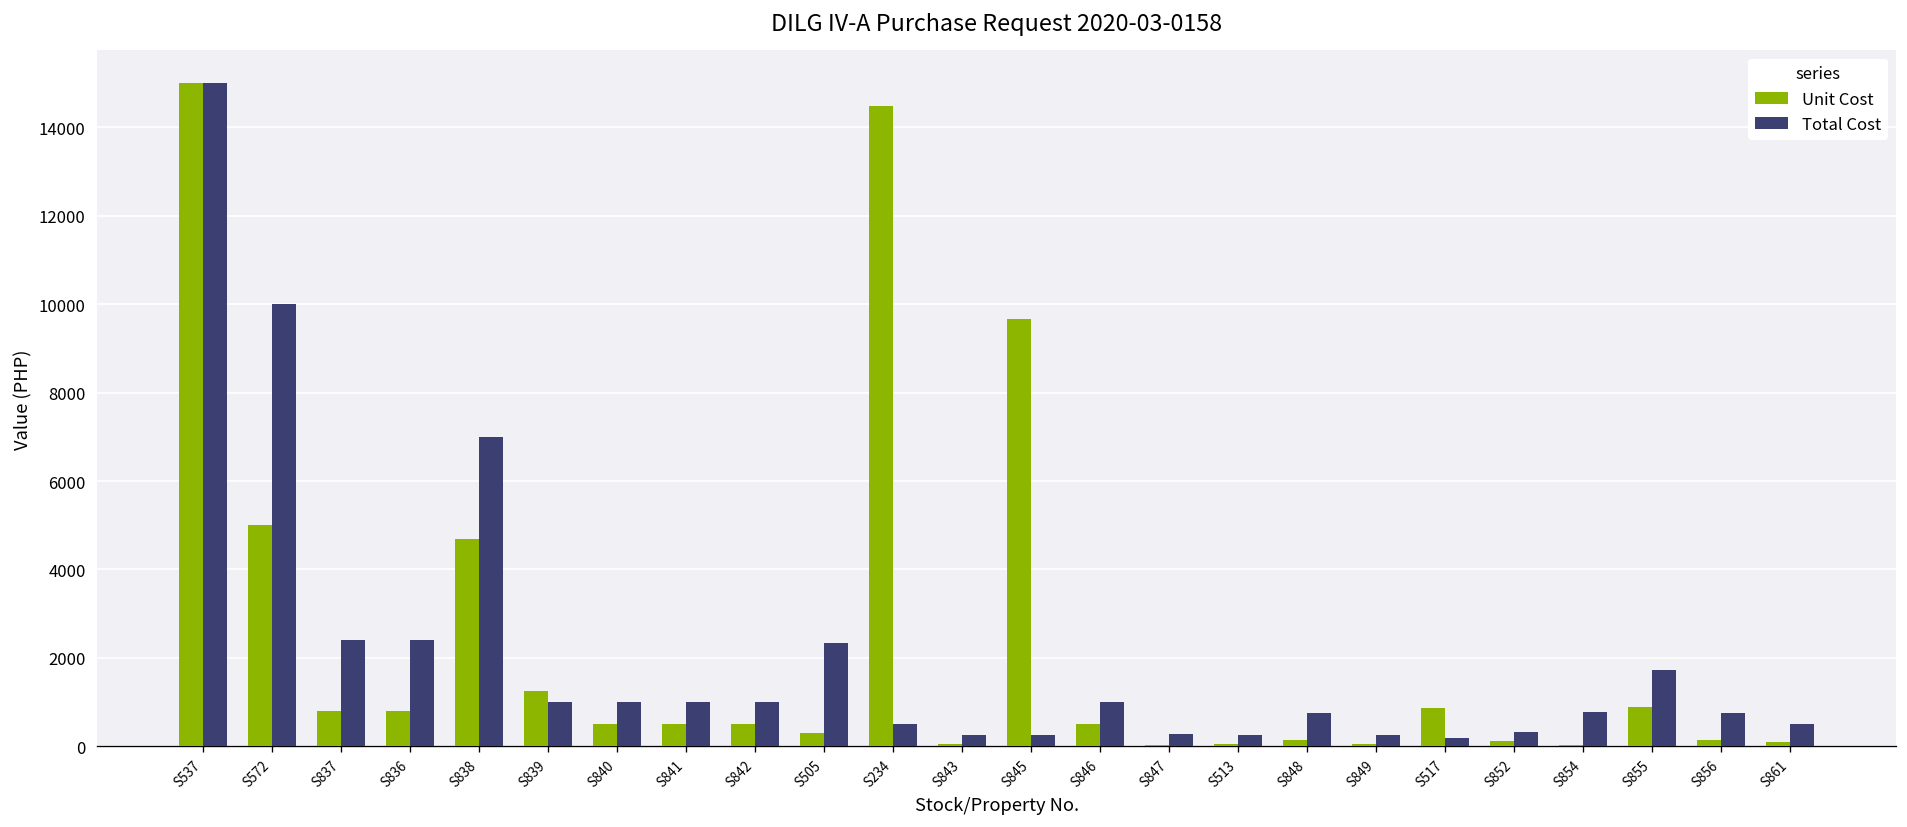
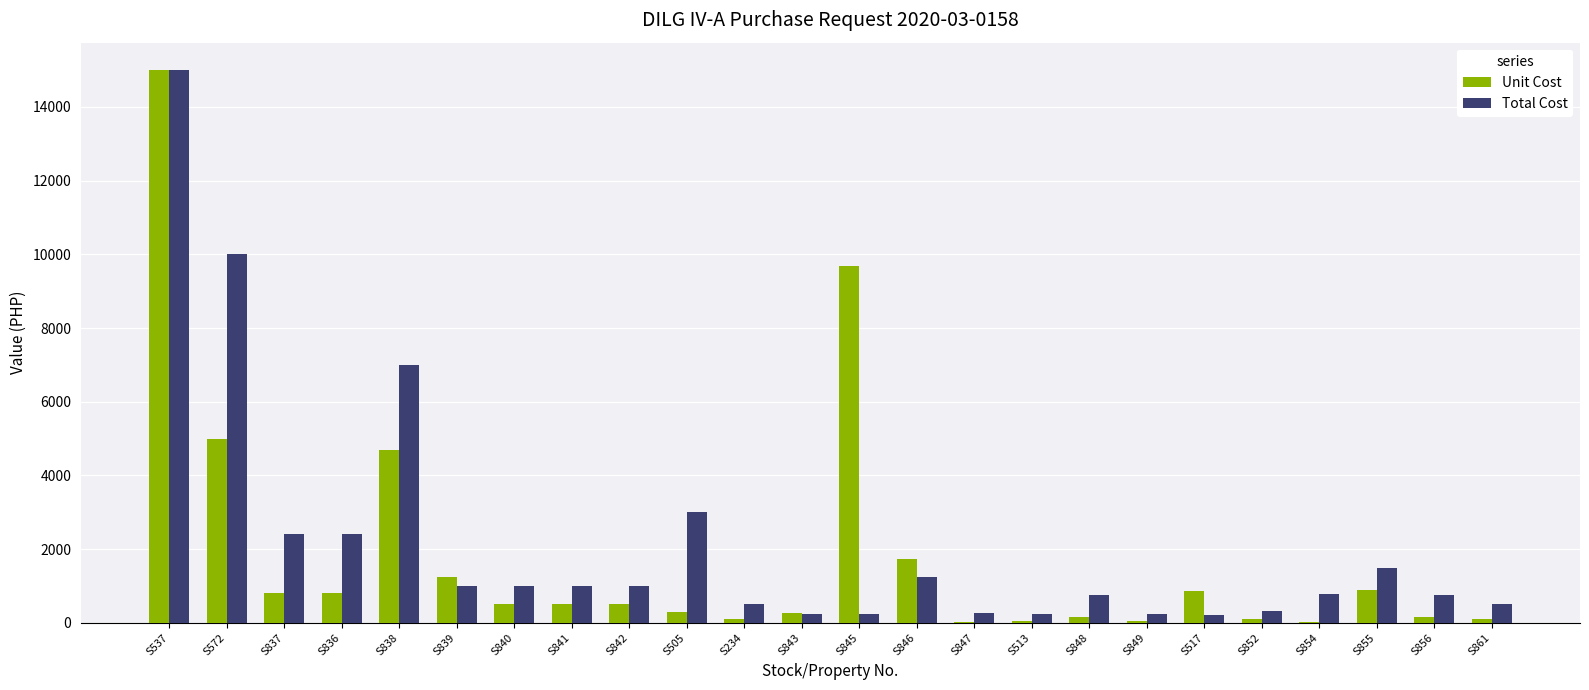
Total Cost, S505: 2300 -> 3000
Unit Cost, S234: 14500 -> 100
Unit Cost, S843: 100 -> 300
Unit Cost, S846: 500 -> 1700
Total Cost, S846: 1000 -> 1200
Total Cost, S855: 1700 -> 1500
